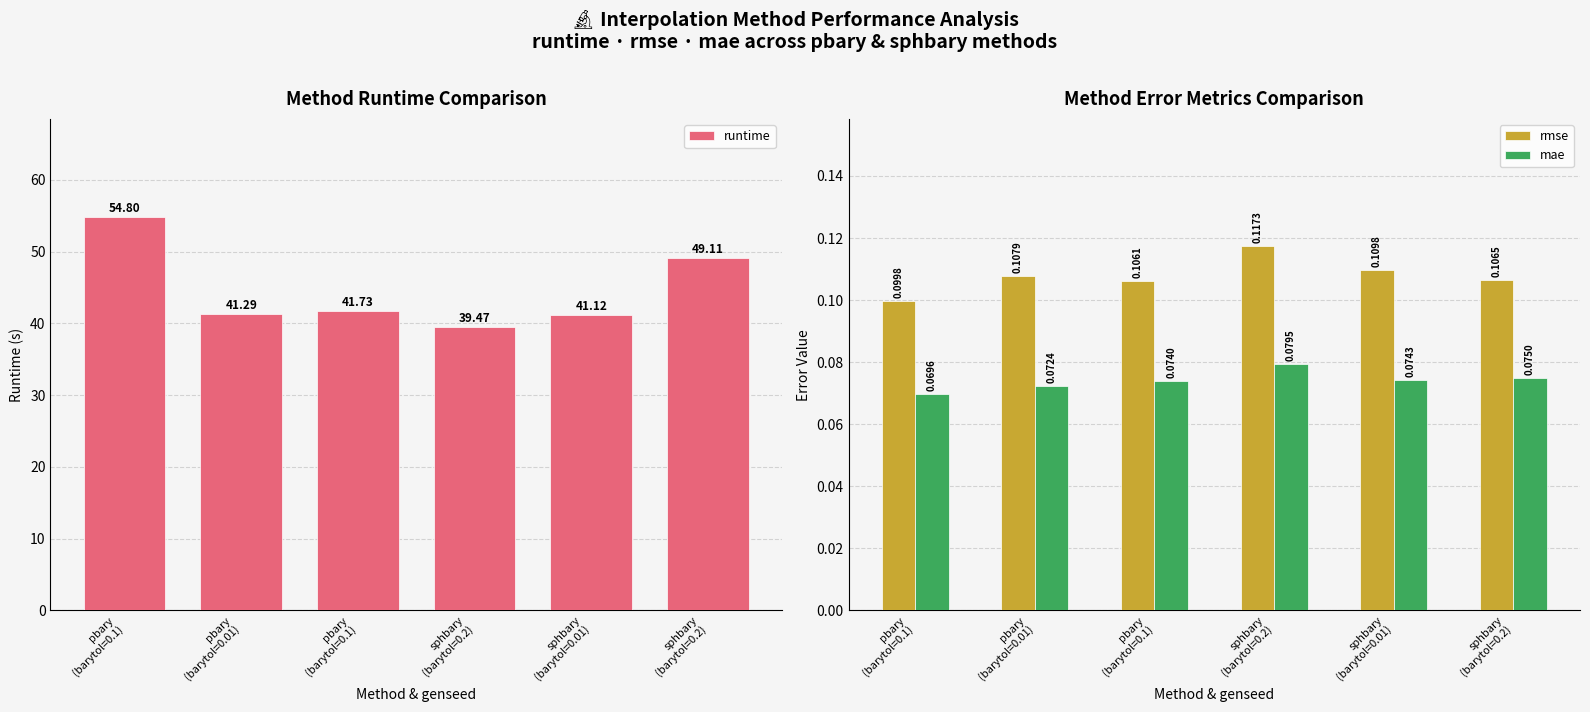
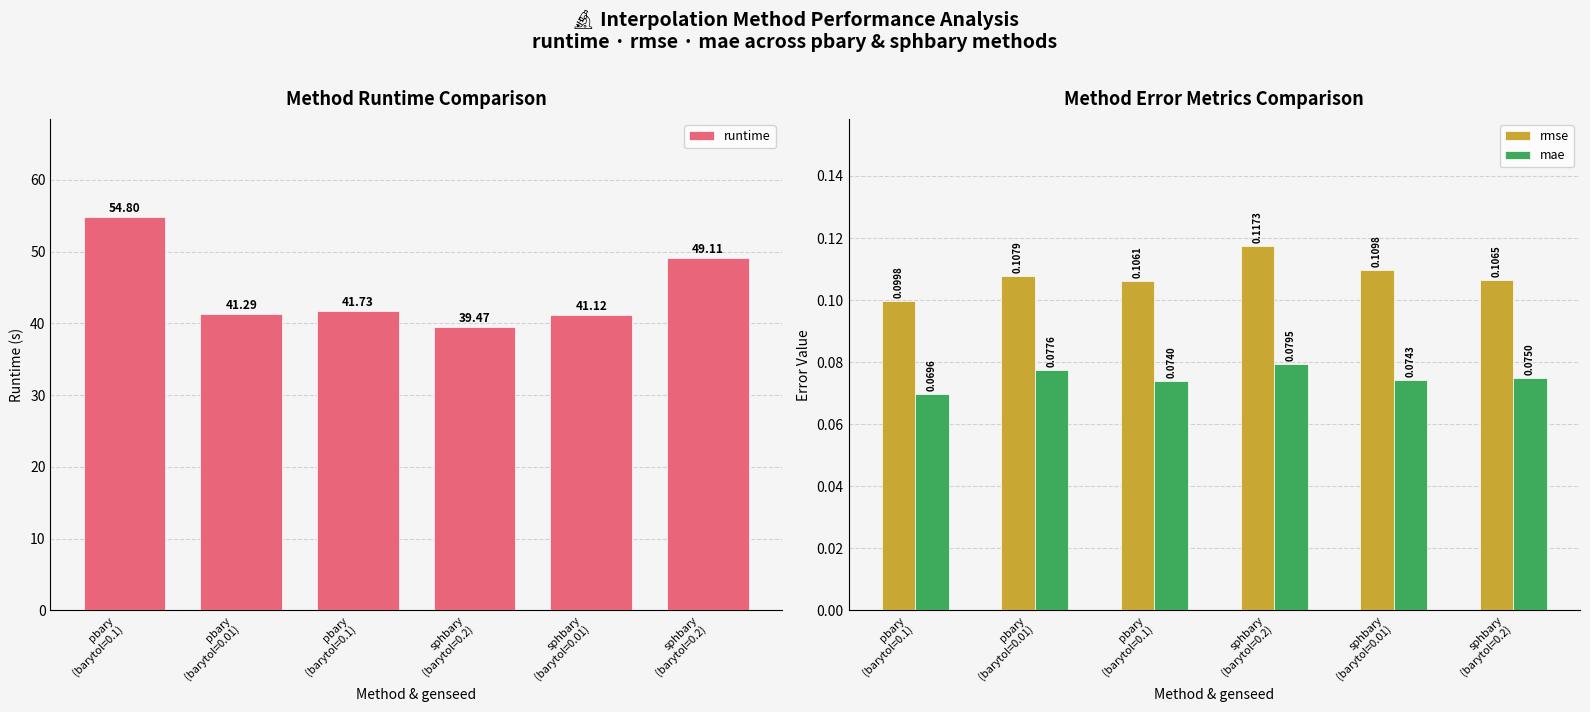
Method Error Metrics Comparison, mae, pbary (barytol=0.01): 0.0724 -> 0.0776
